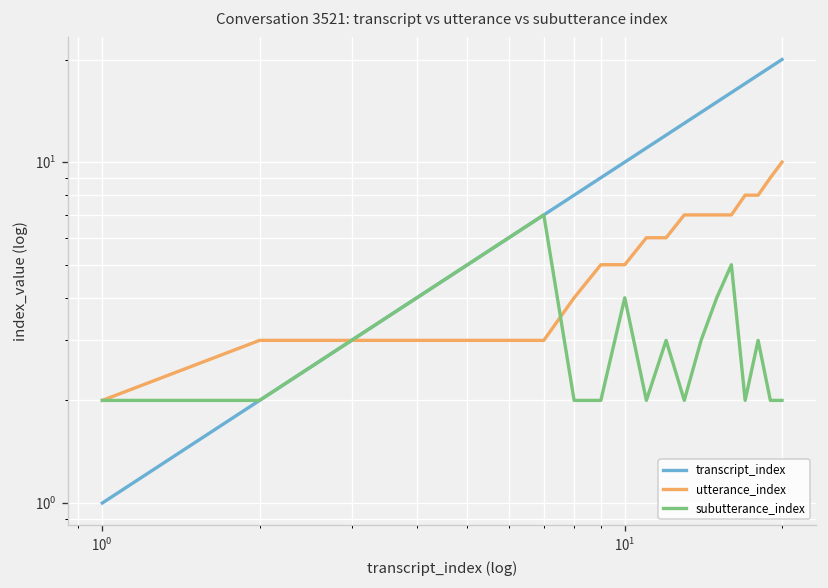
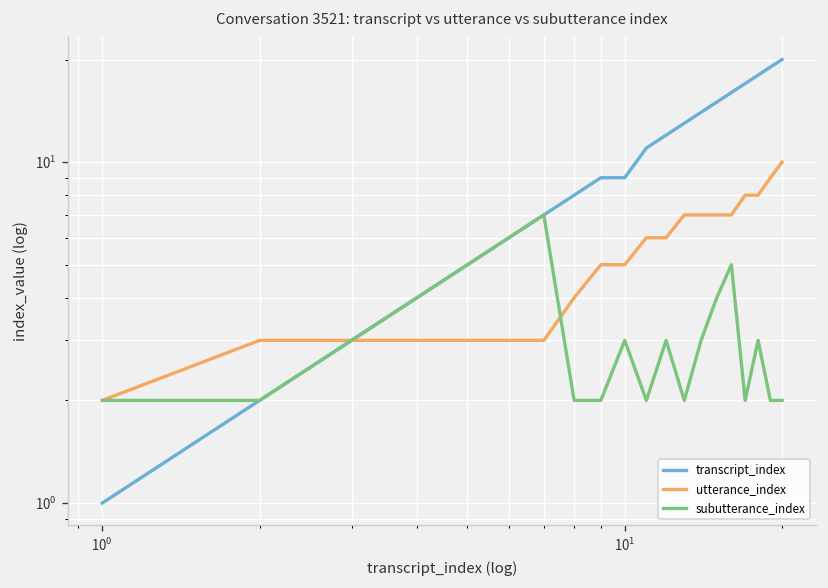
transcript_index, 10^1: 10.0 -> 9.0
subutterance_index, 10^1: 4.0 -> 3.0
